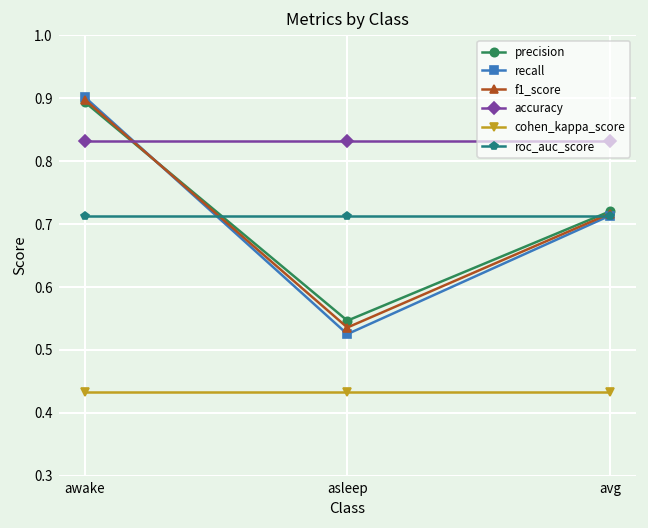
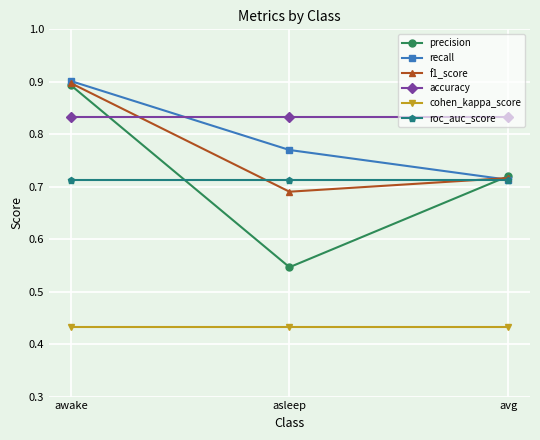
recall, asleep: 0.53 -> 0.77
f1_score, asleep: 0.54 -> 0.69
